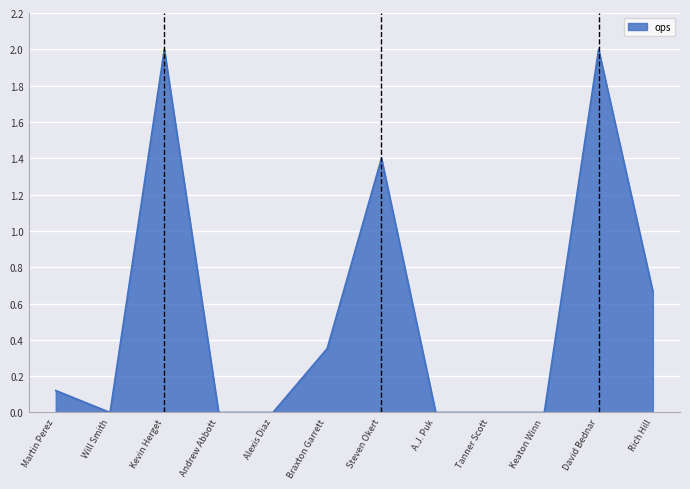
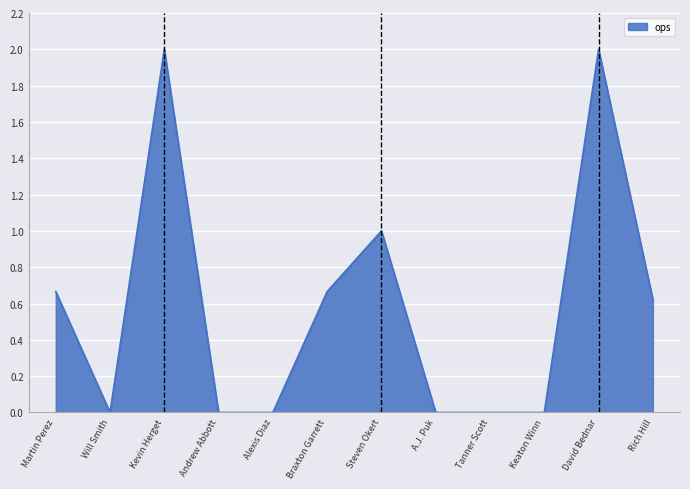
Martin Perez: 0.12 -> 0.67
Braxton Garrett: 0.35 -> 0.67
Steven Okert: 1.4 -> 1.0
Rich Hill: 0.67 -> 0.62
